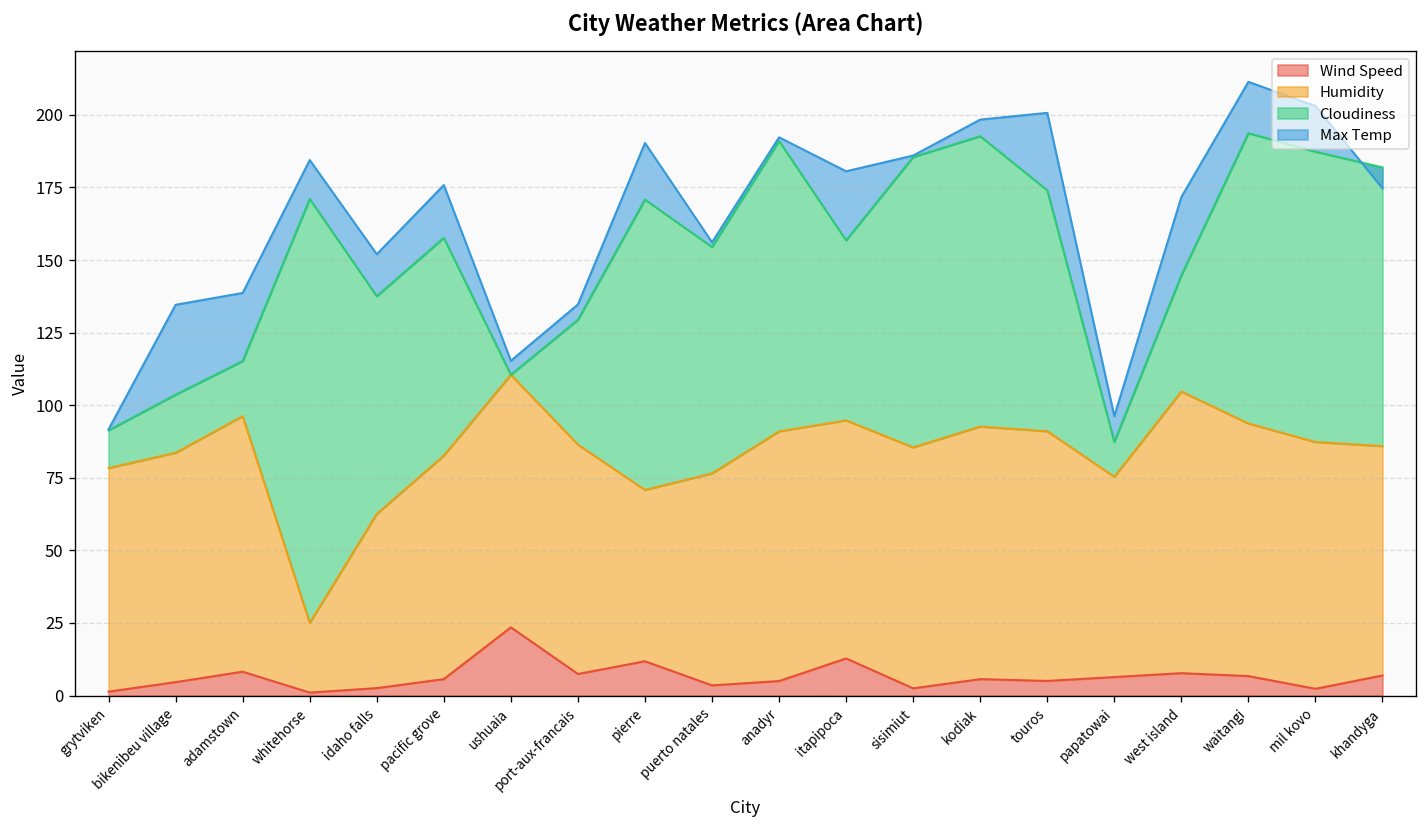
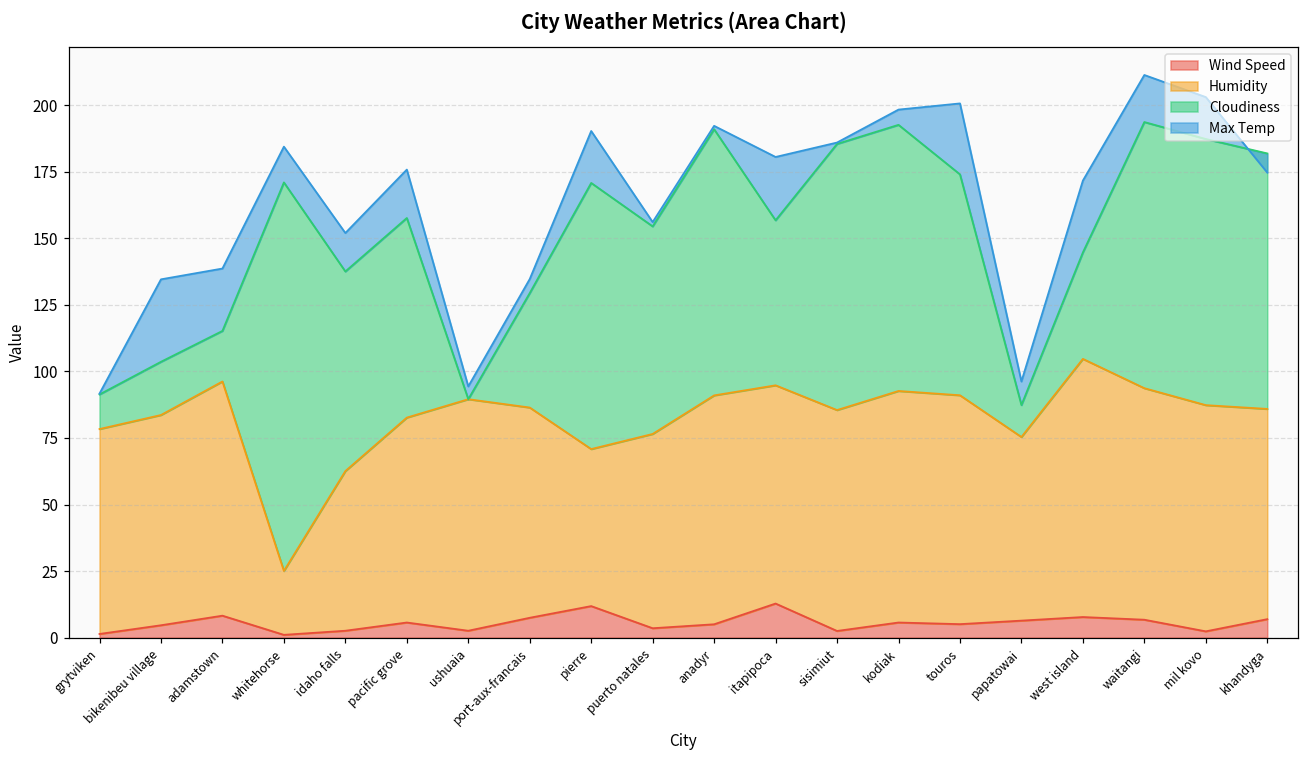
Wind Speed, ushuaia: 24 -> 3
